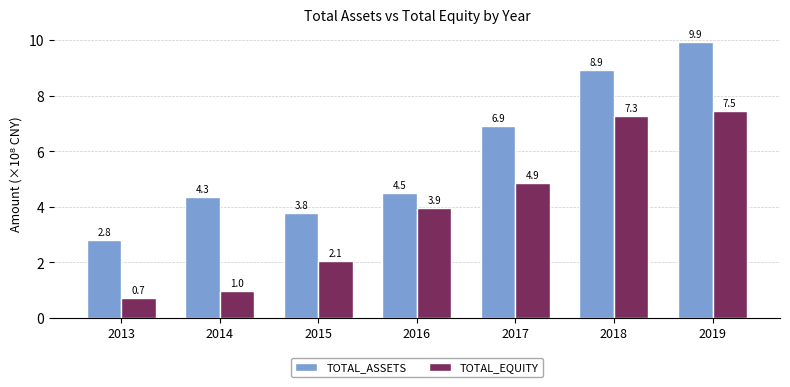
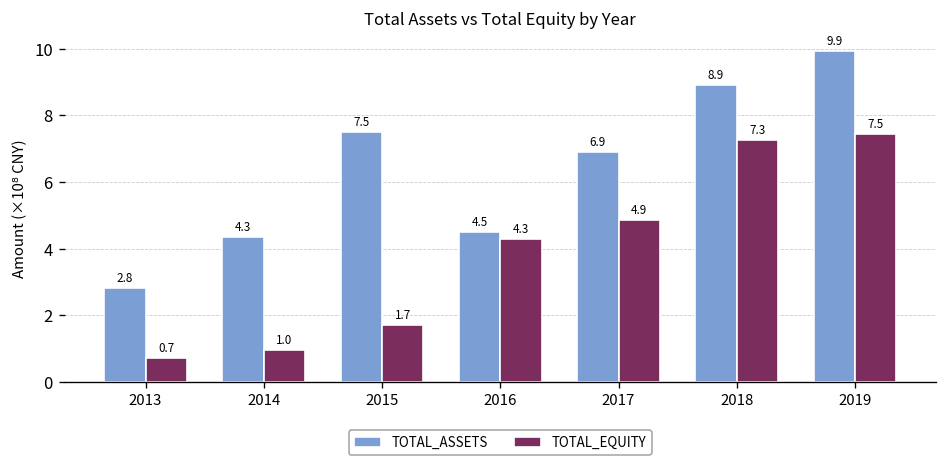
TOTAL_ASSETS, 2015: 3.8 -> 7.5
TOTAL_EQUITY, 2015: 2.1 -> 1.7
TOTAL_EQUITY, 2016: 3.9 -> 4.3
